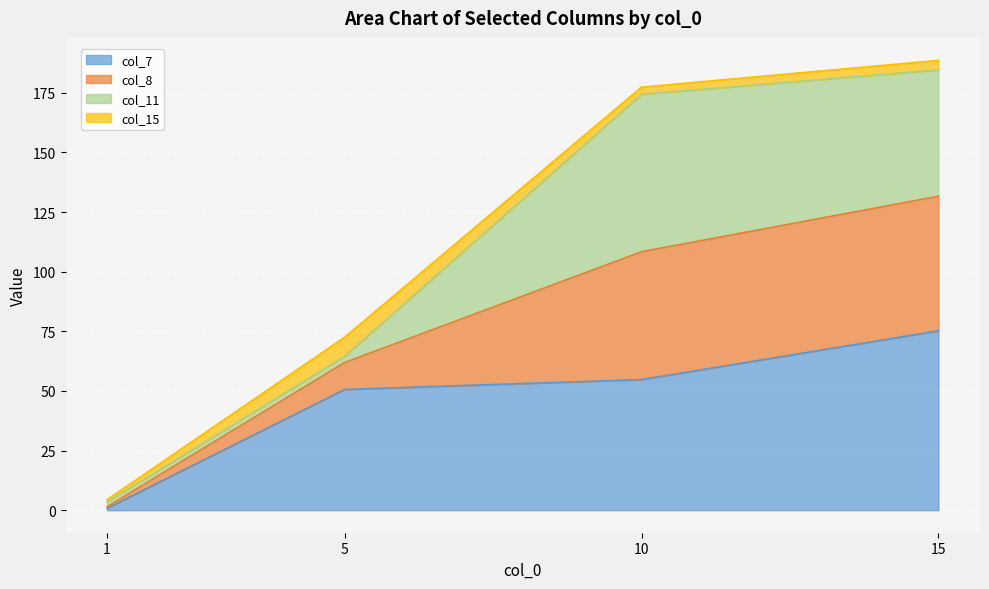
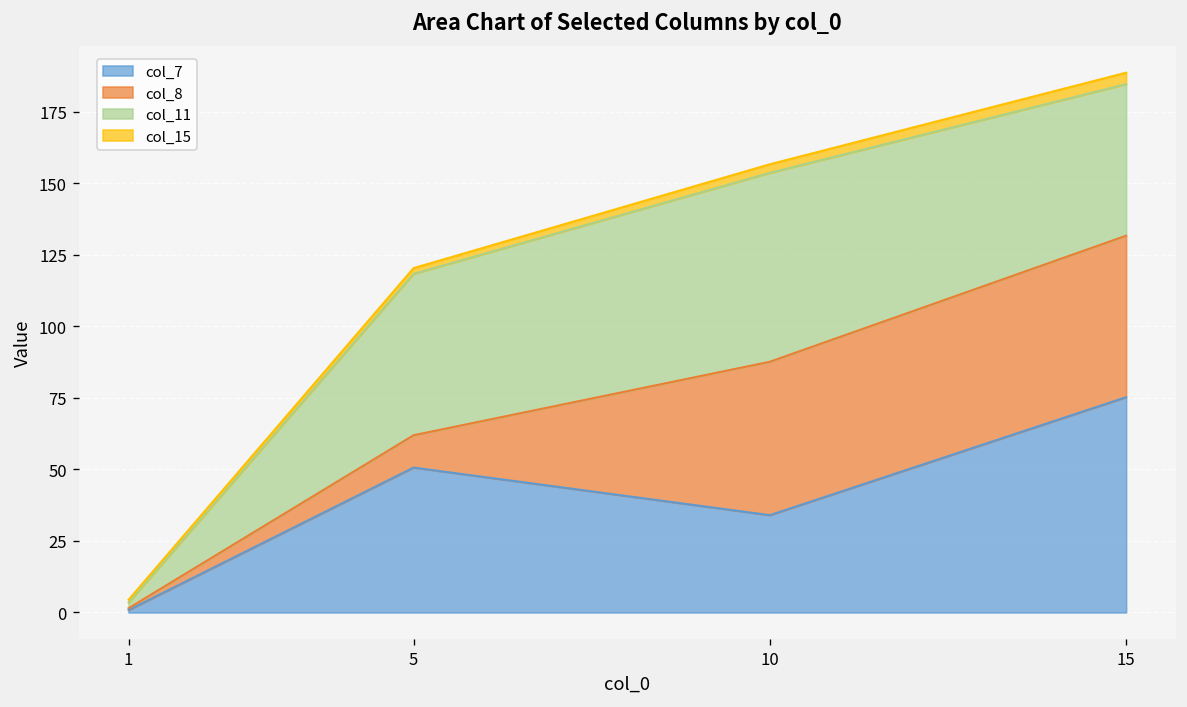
col_11, 5: 3 -> 56
col_15, 5: 8 -> 2
col_7, 10: 55 -> 34
